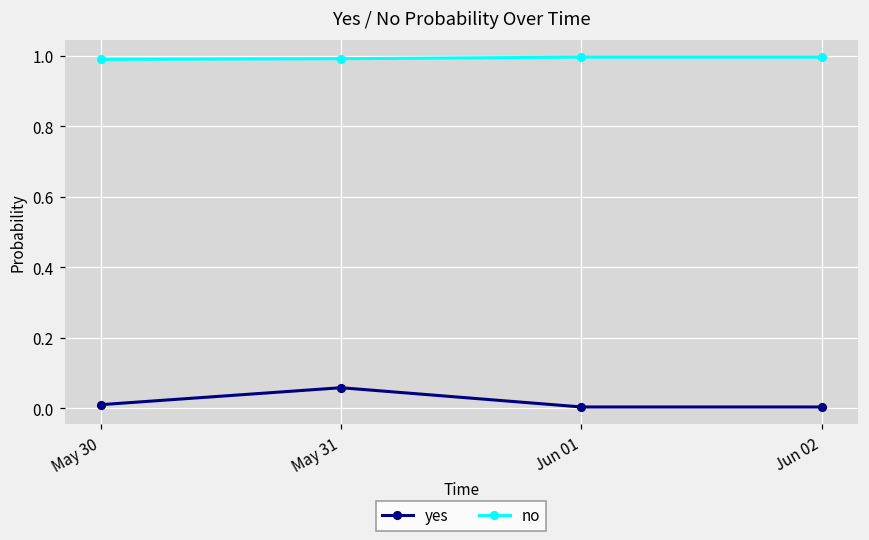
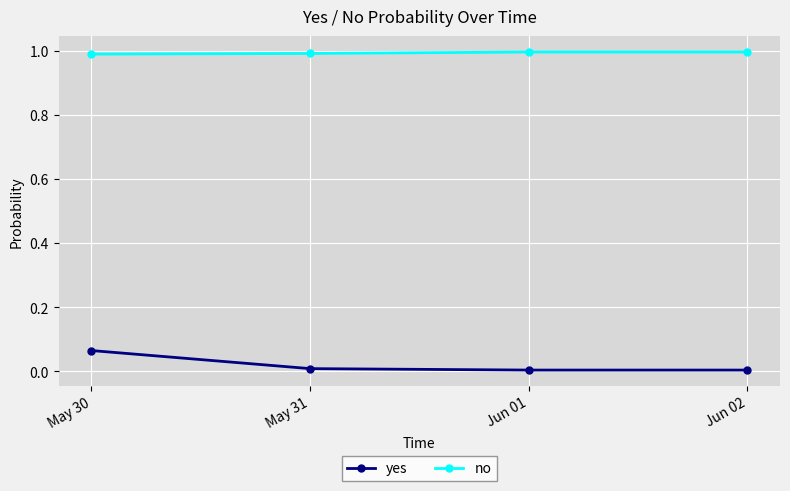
yes, May 30: 0.01 -> 0.06
yes, May 31: 0.06 -> 0.01
